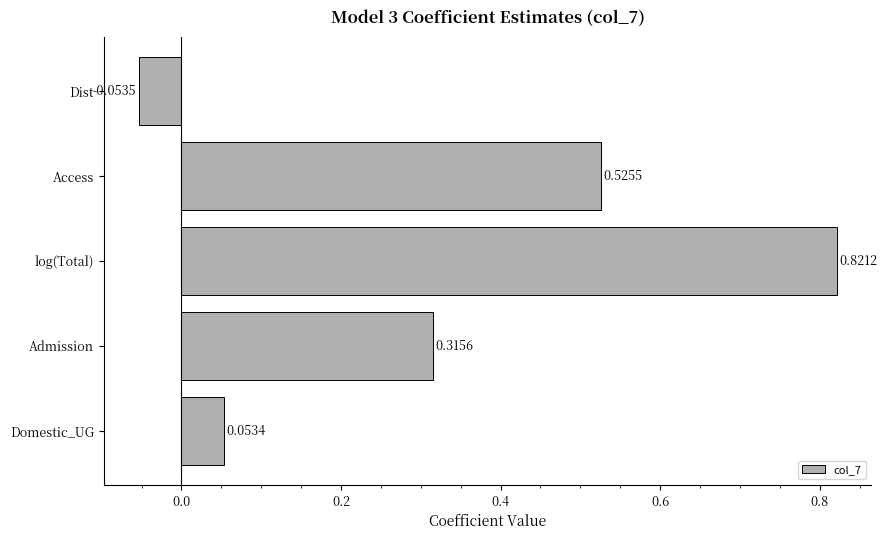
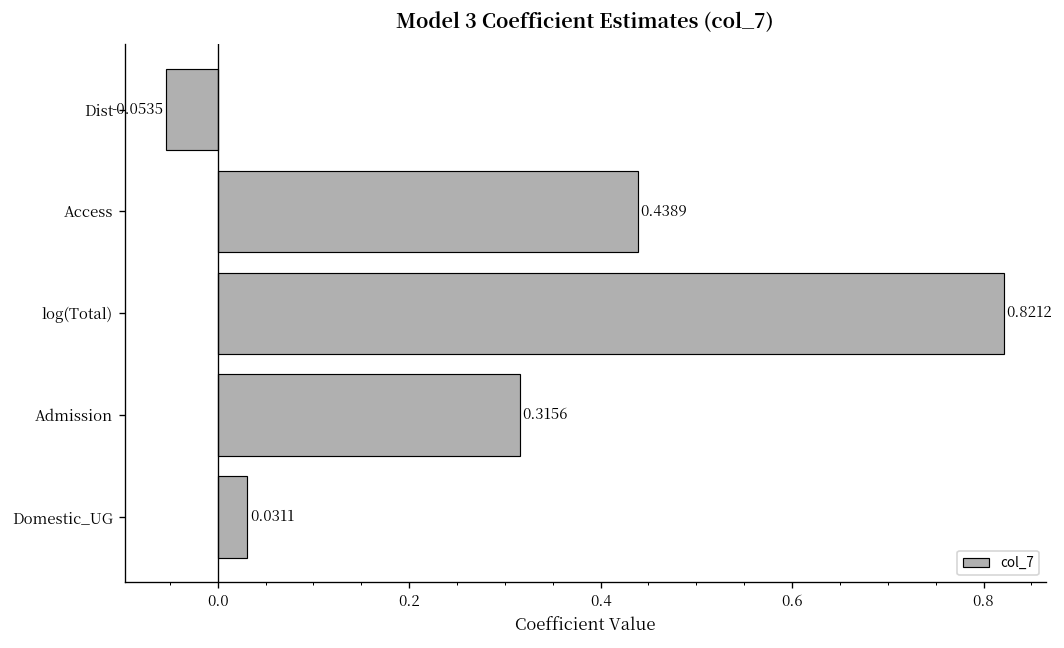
Access: 0.5255 -> 0.4389
Domestic_UG: 0.0534 -> 0.0311
